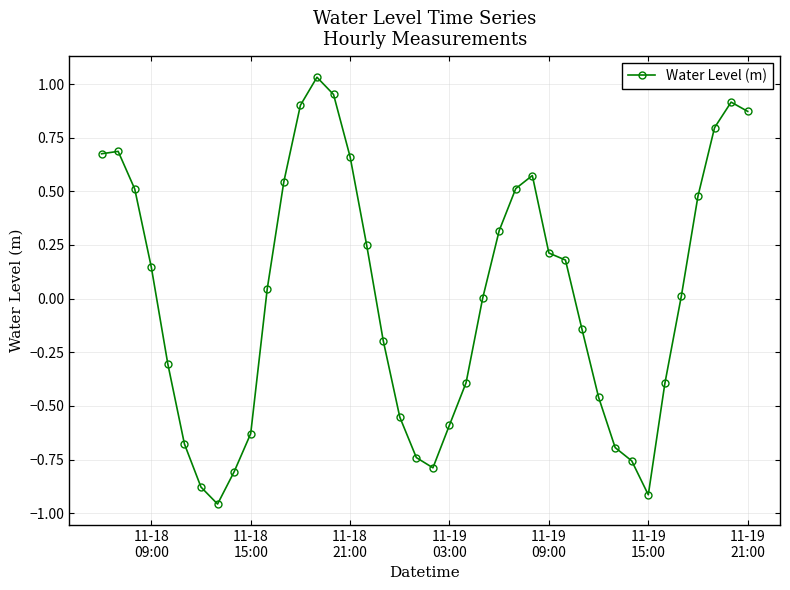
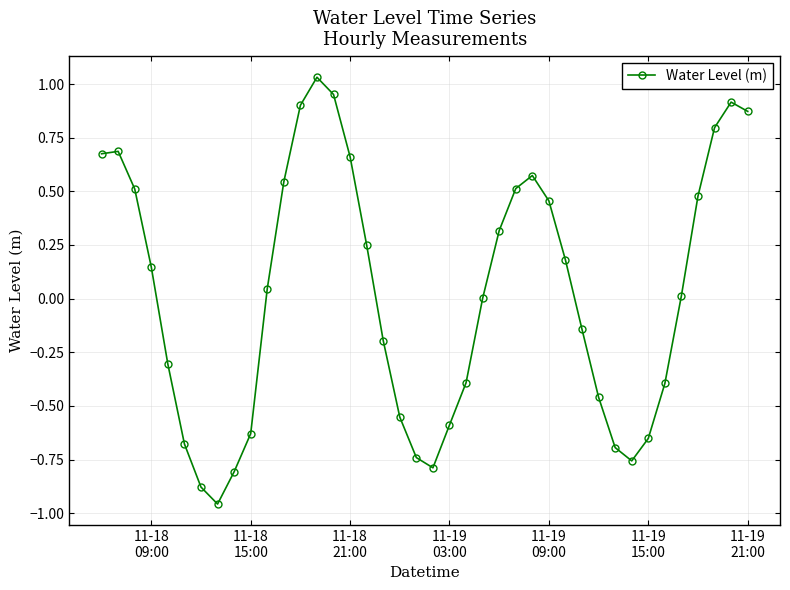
11-19 09:00: 0.21 -> 0.46
11-19 15:00: -0.91 -> -0.65
